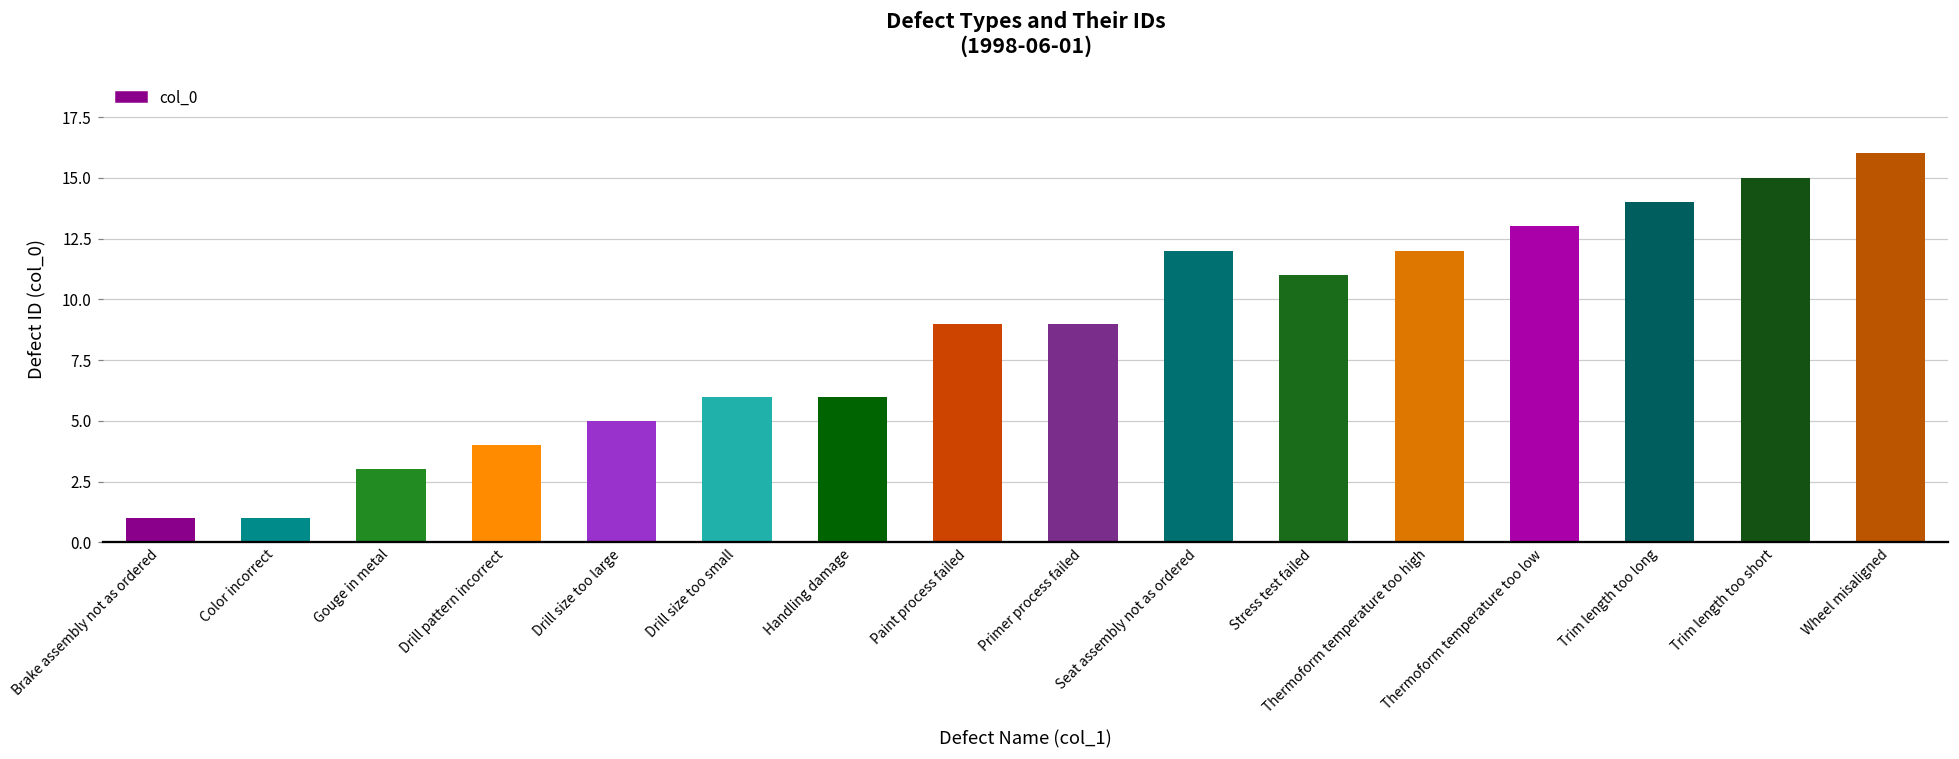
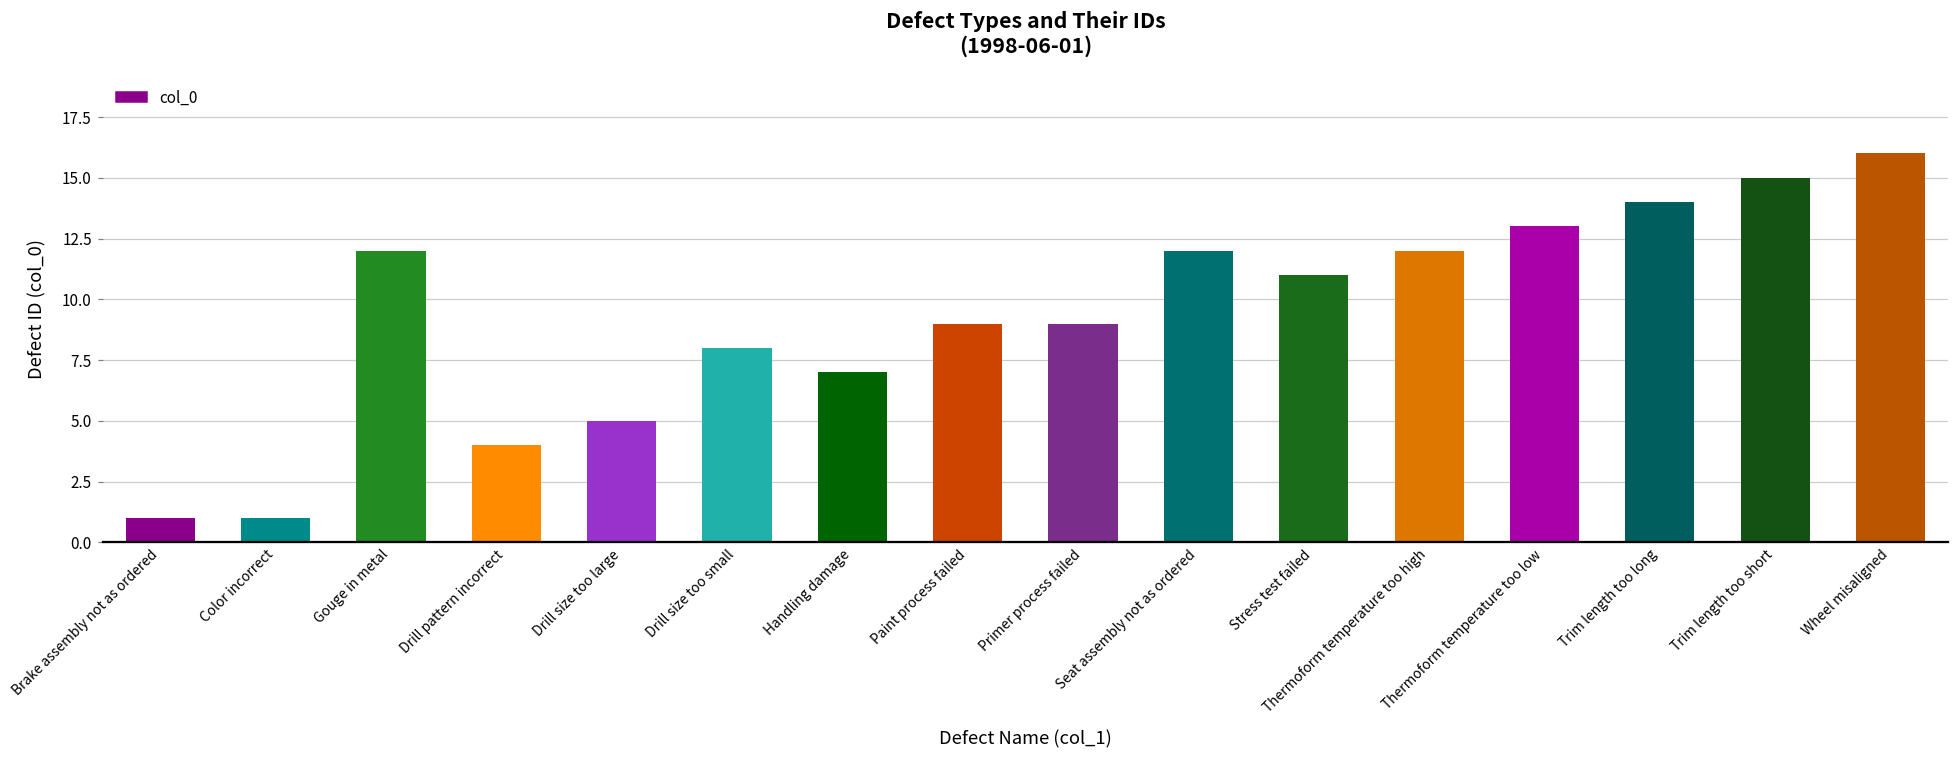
Gouge in metal: 3 -> 12
Drill size too small: 6 -> 8
Handling damage: 6 -> 7
